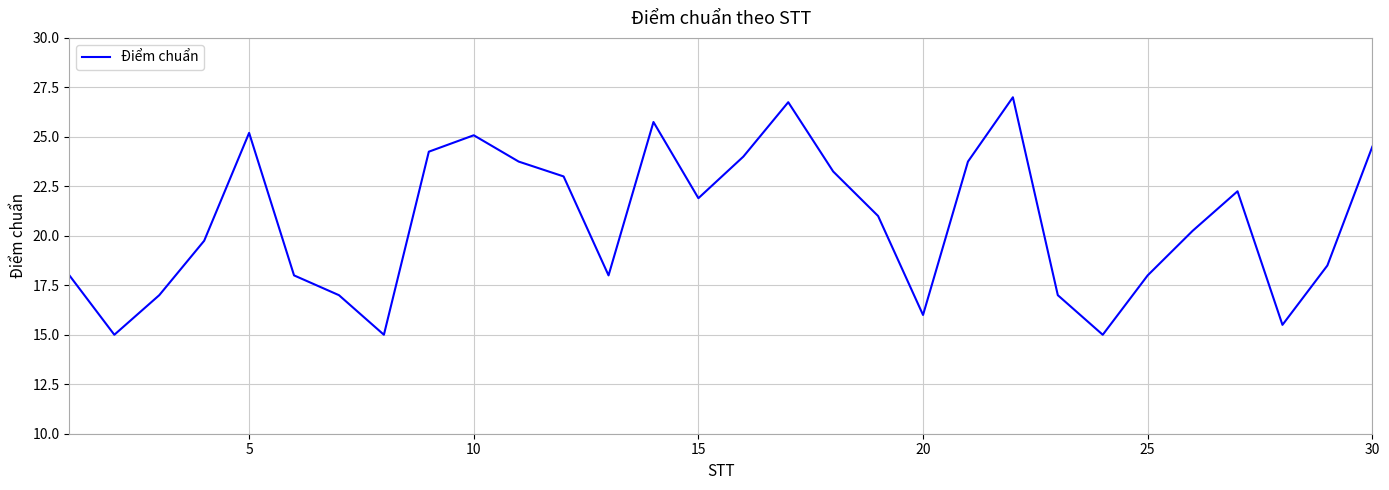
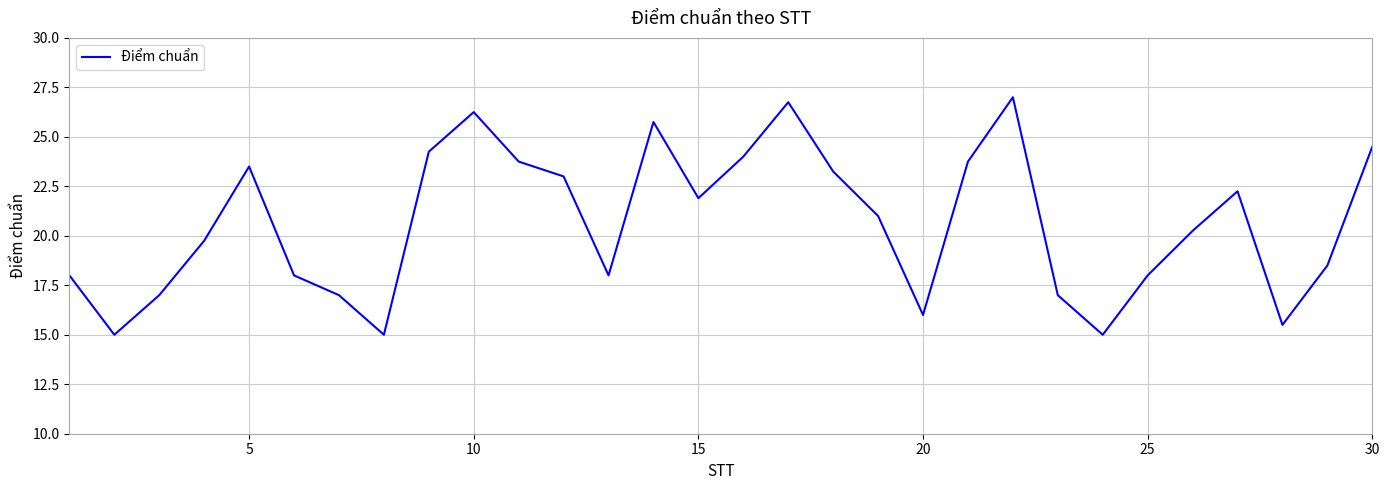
5: 25.2 -> 23.5
10: 25.1 -> 26.3
